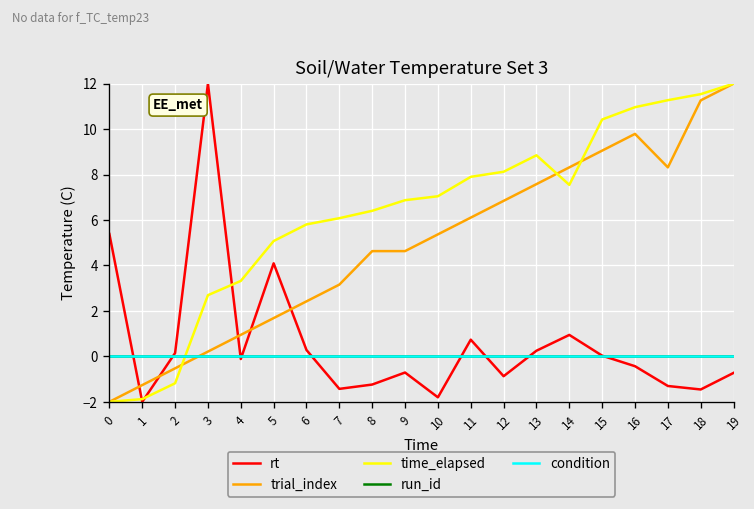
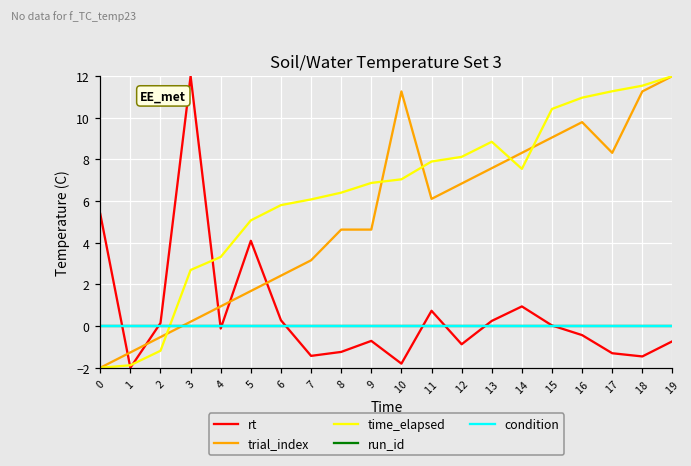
trial_index, 10: 5.4 -> 11.3
